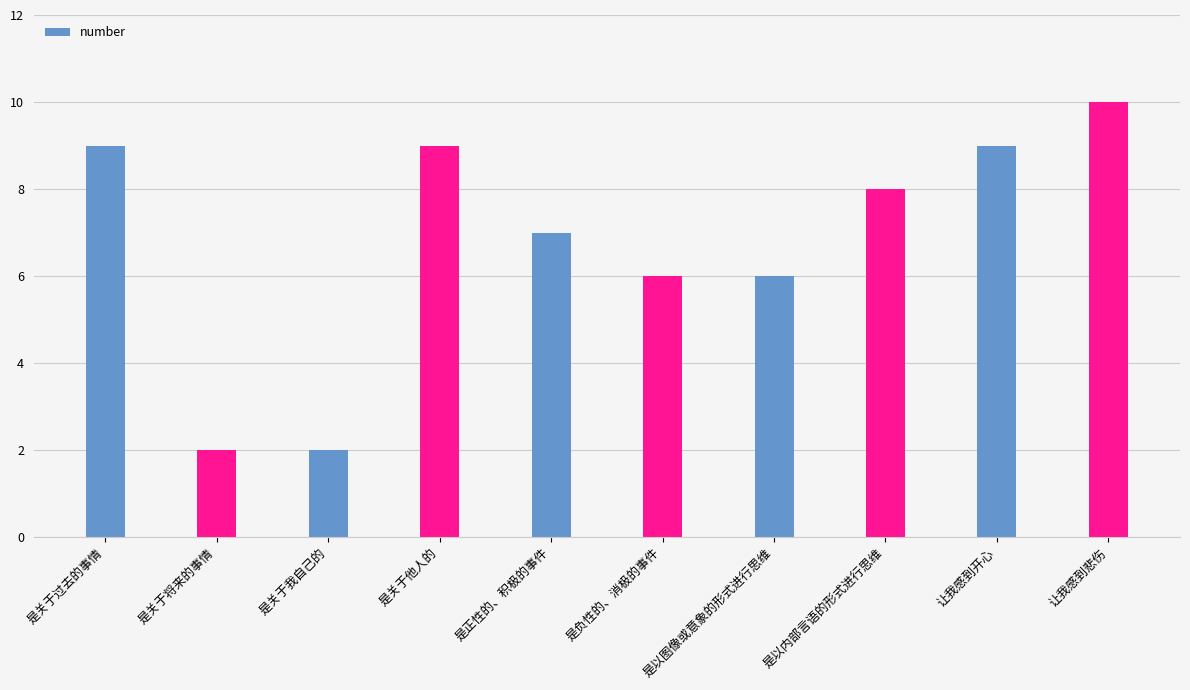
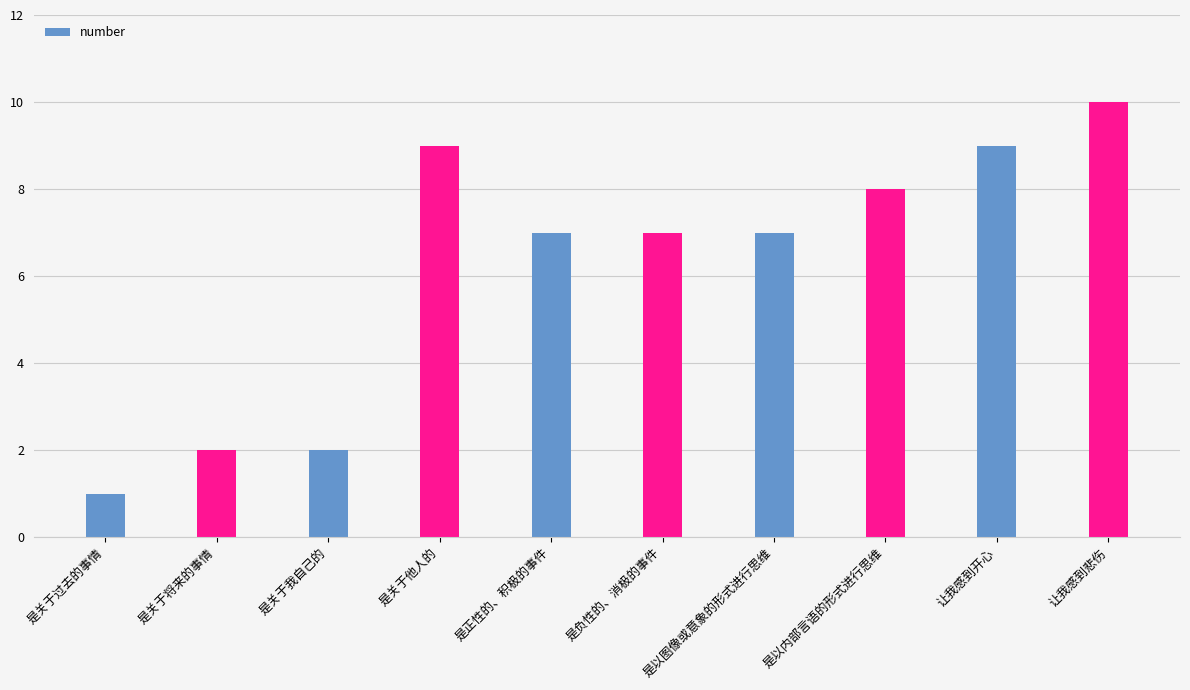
是关于过去的事情: 9 -> 1
是负性的、消极的事件: 6 -> 7
是以图像或意象的形式进行思维: 6 -> 7
